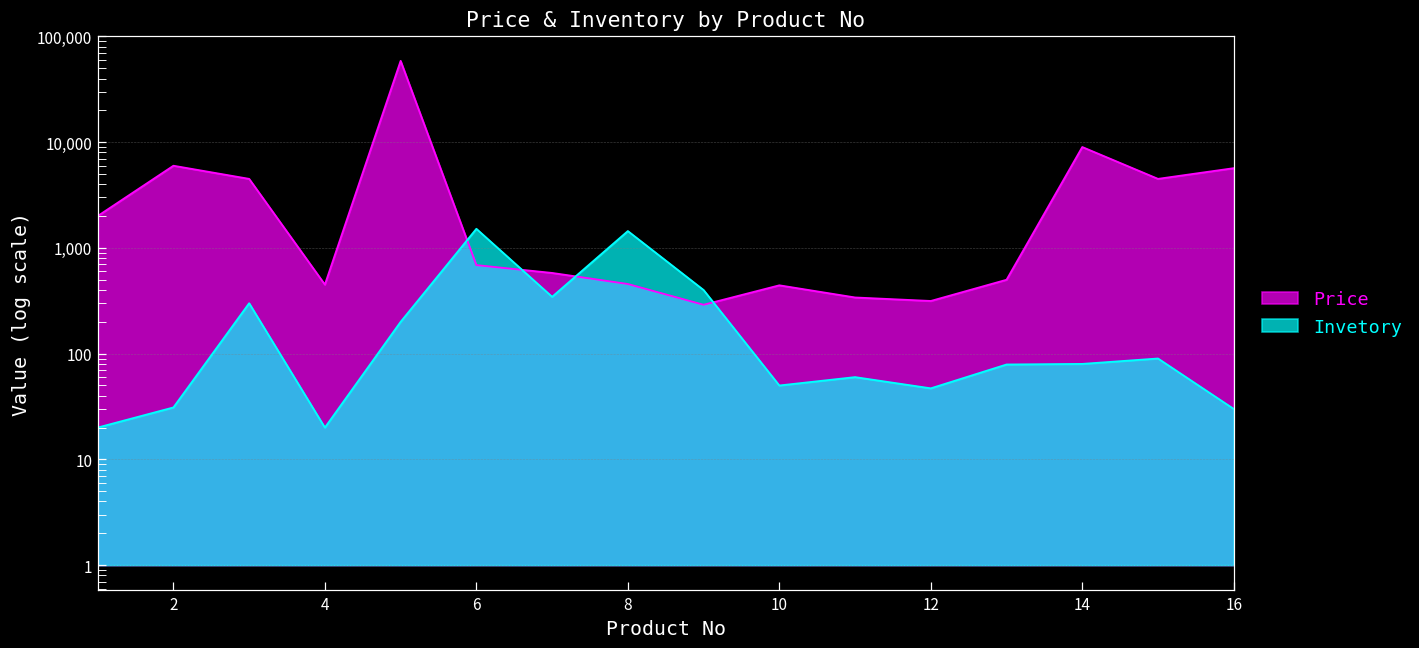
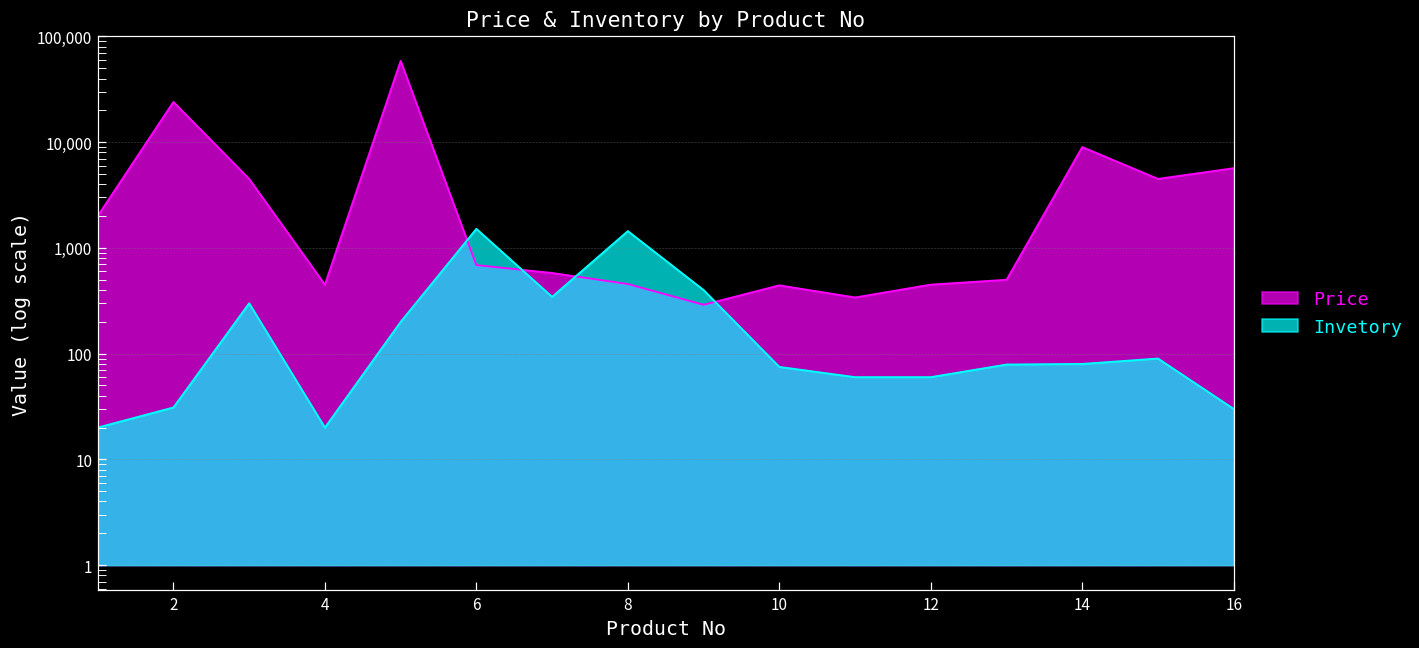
Price, 2: 6,000 -> 24,000
Invetory, 10: 50 -> 80
Price, 12: 320 -> 500
Invetory, 12: 50 -> 60
